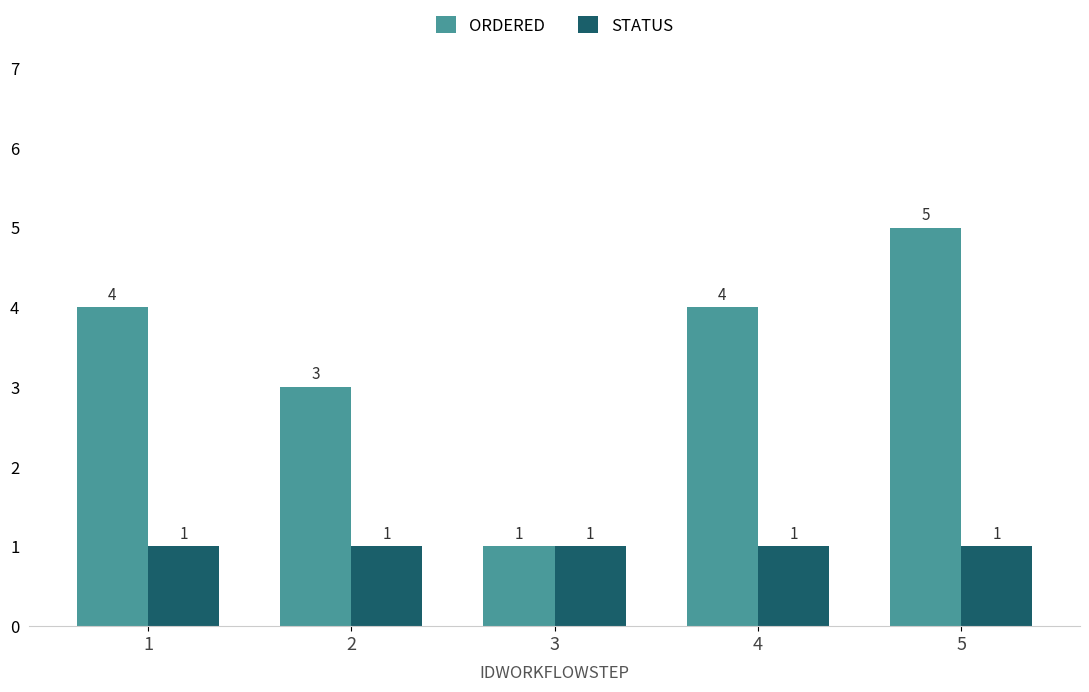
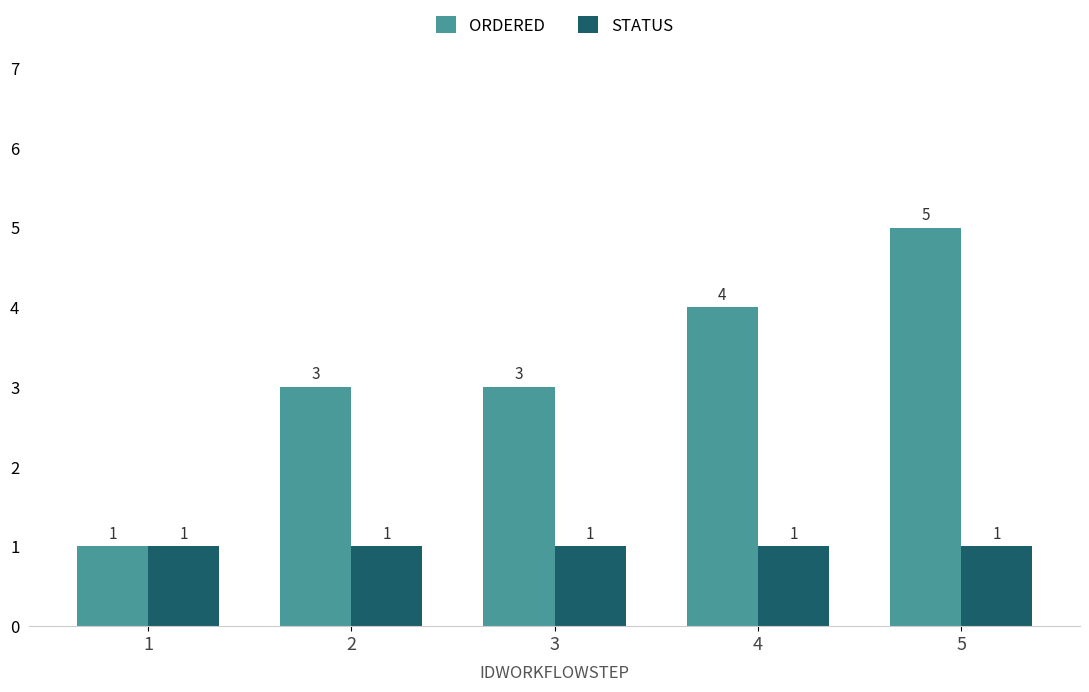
ORDERED, 1: 4 -> 1
ORDERED, 3: 1 -> 3
